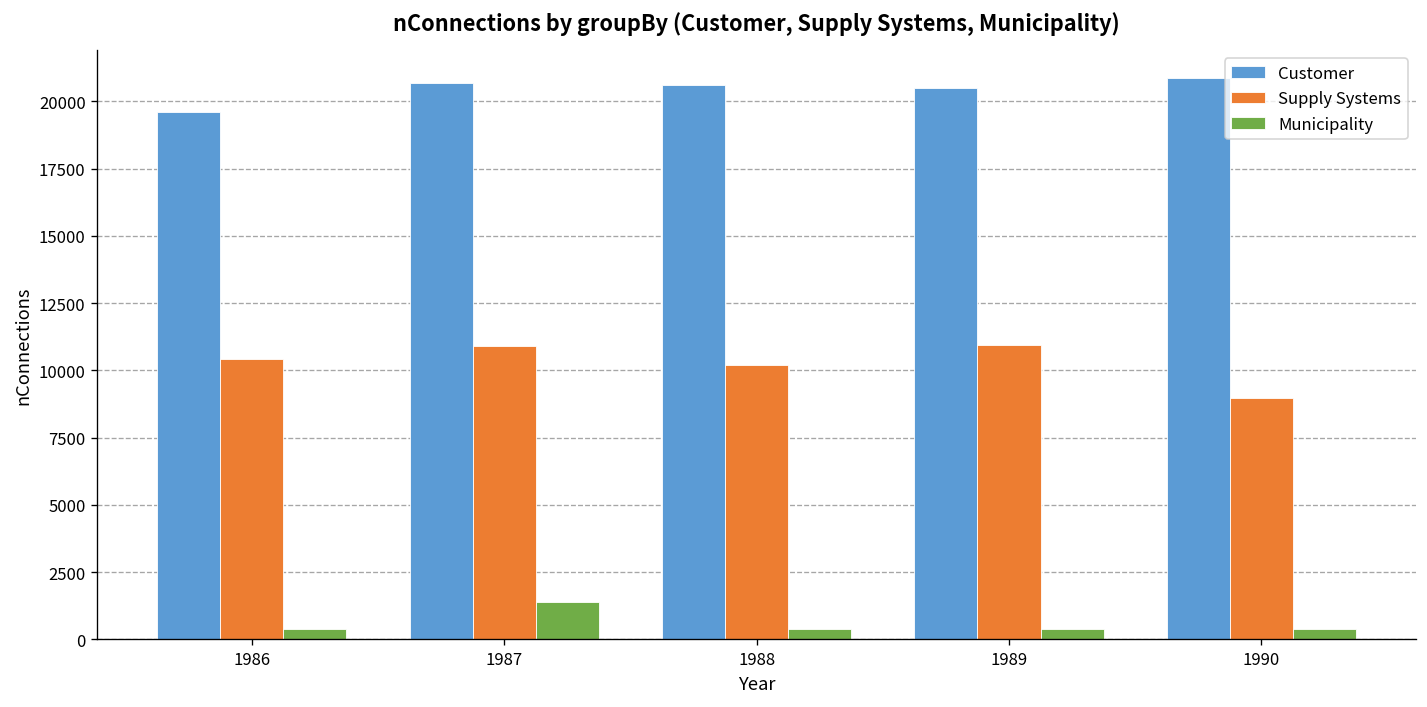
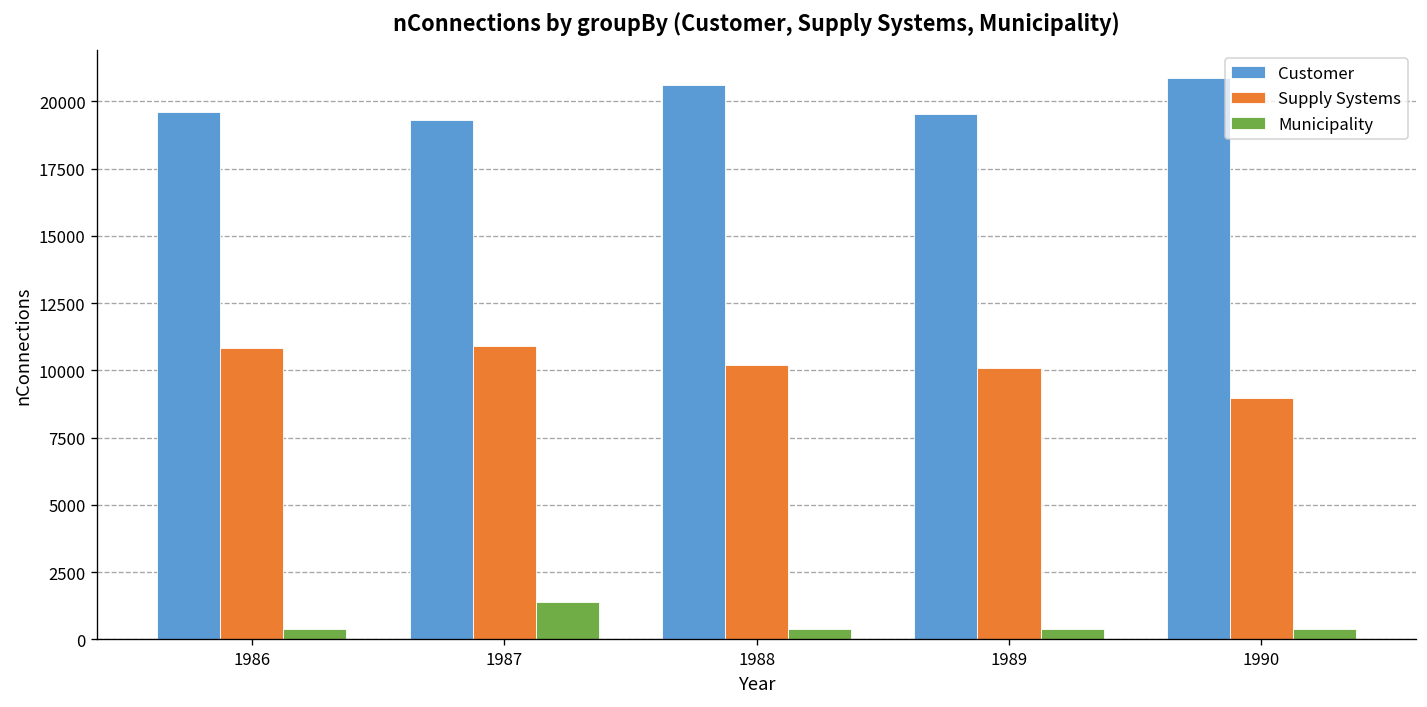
Supply Systems, 1986: 10400 -> 10800
Customer, 1987: 20700 -> 19300
Customer, 1989: 20500 -> 19500
Supply Systems, 1989: 11000 -> 10100
